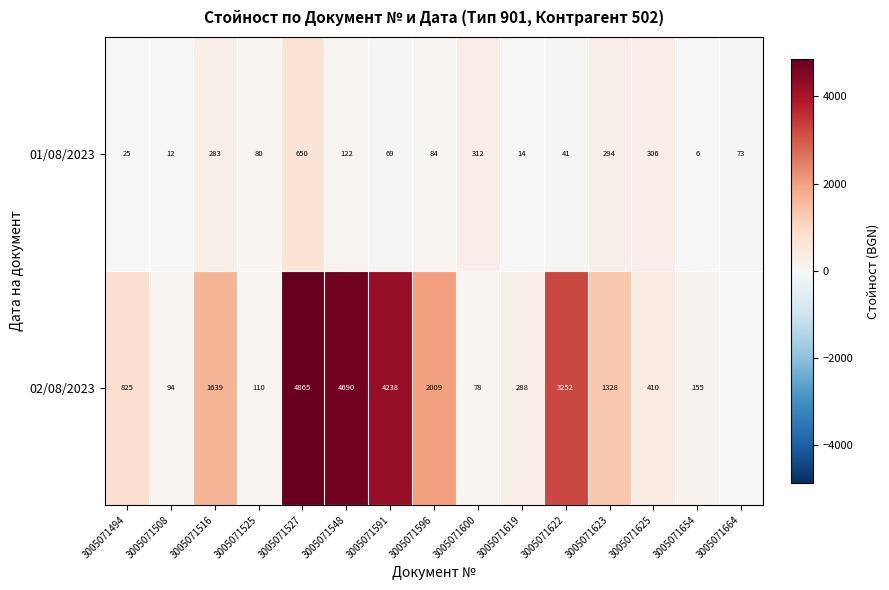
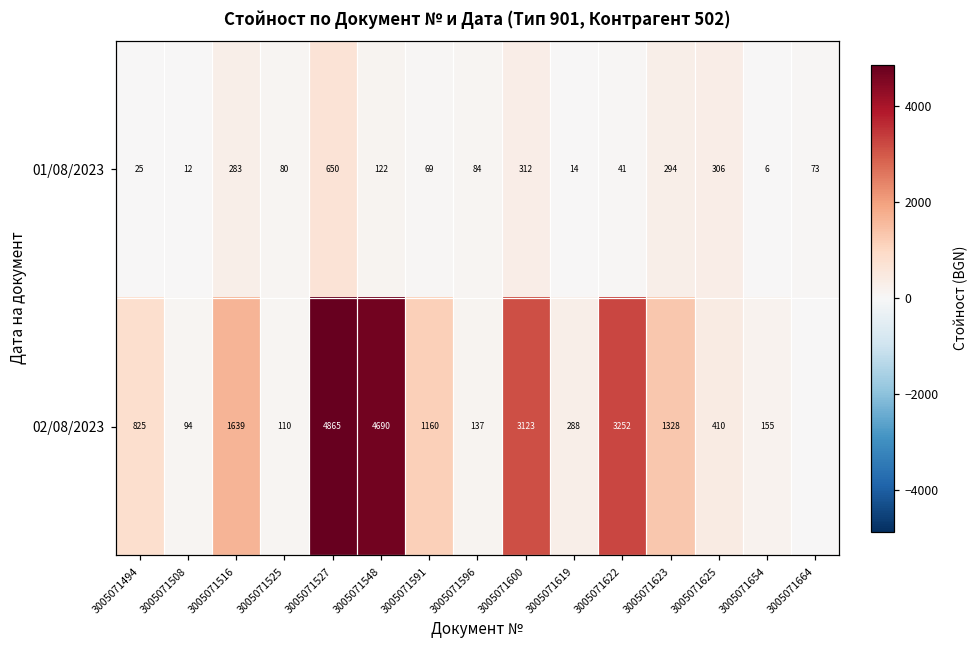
02/08/2023, 3005071591: 4238 -> 1160
02/08/2023, 3005071596: 2009 -> 137
02/08/2023, 3005071600: 78 -> 3123
